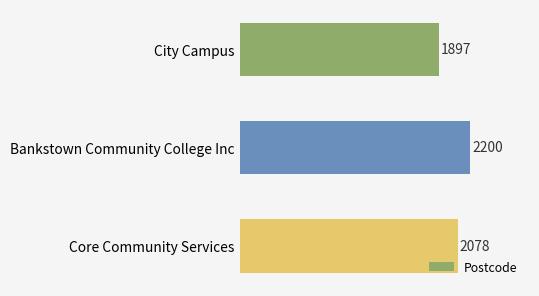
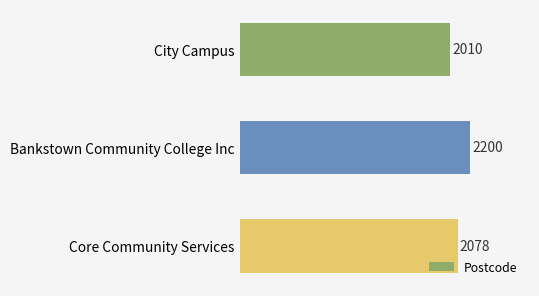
City Campus: 1897 -> 2010
